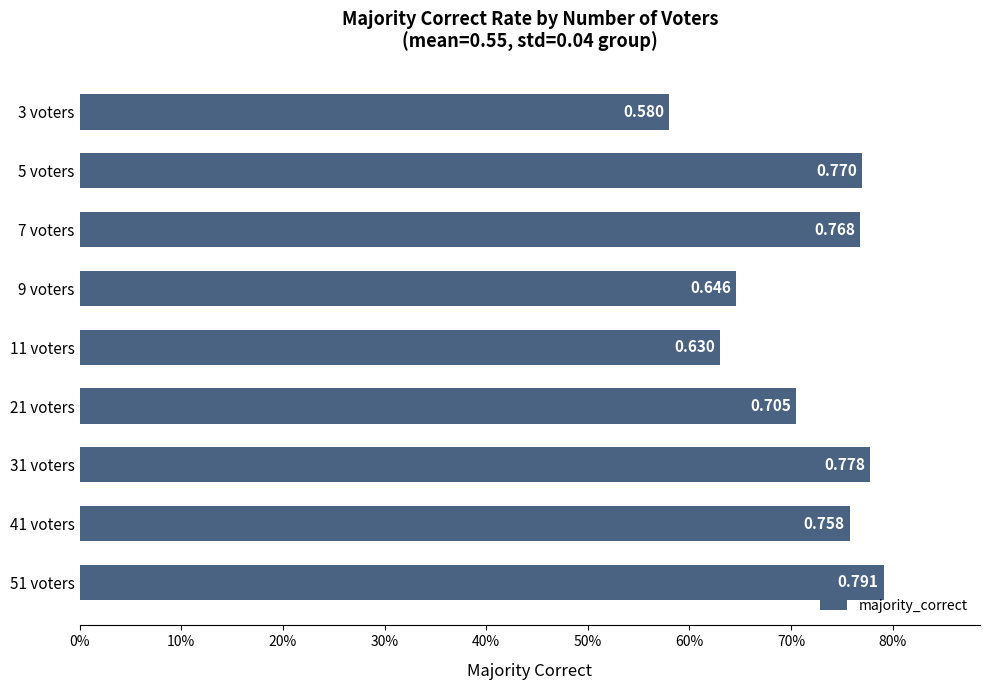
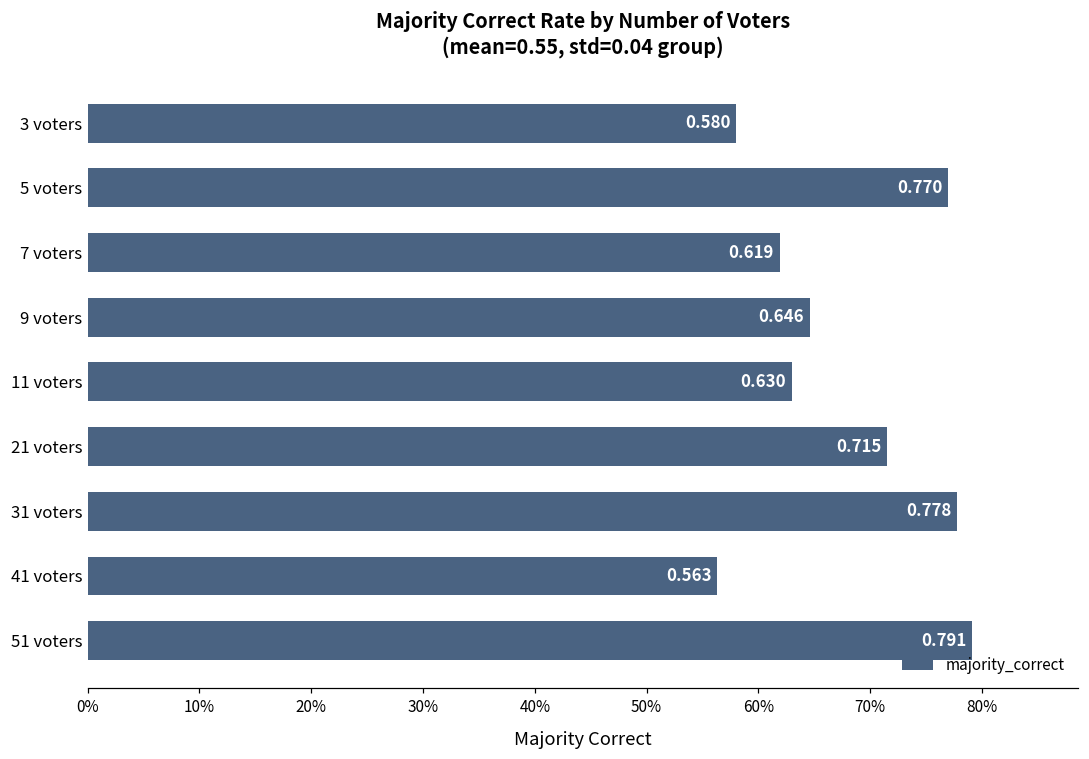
7 voters: 0.768 -> 0.619
21 voters: 0.705 -> 0.715
41 voters: 0.758 -> 0.563
